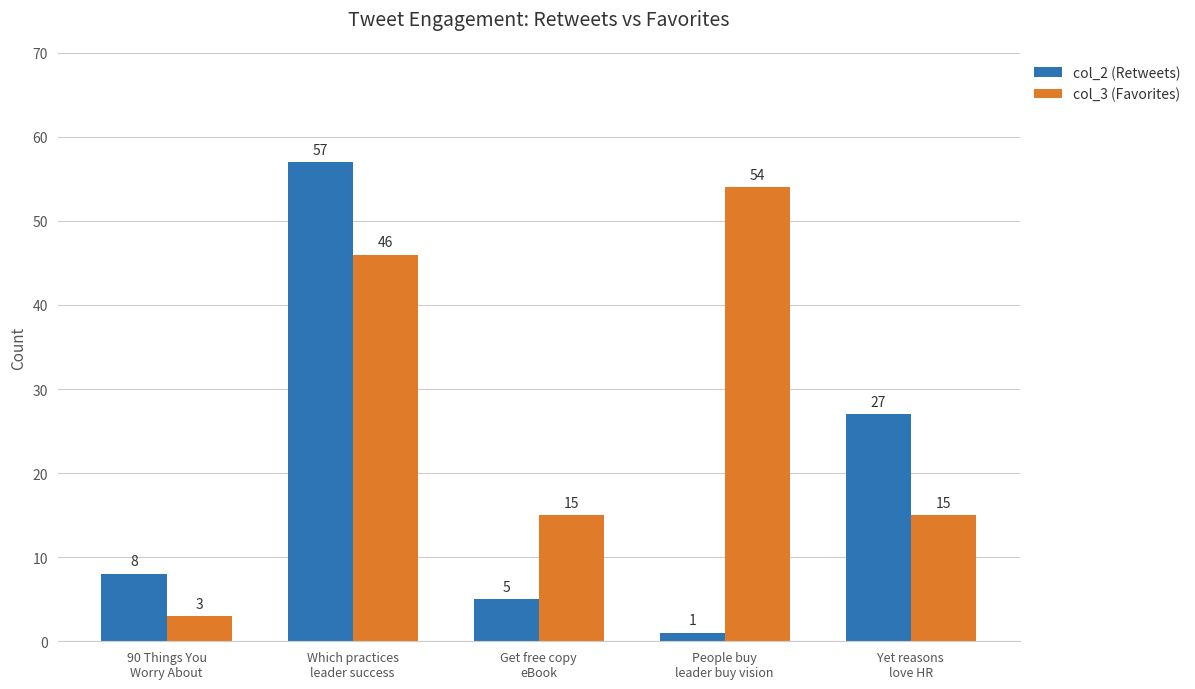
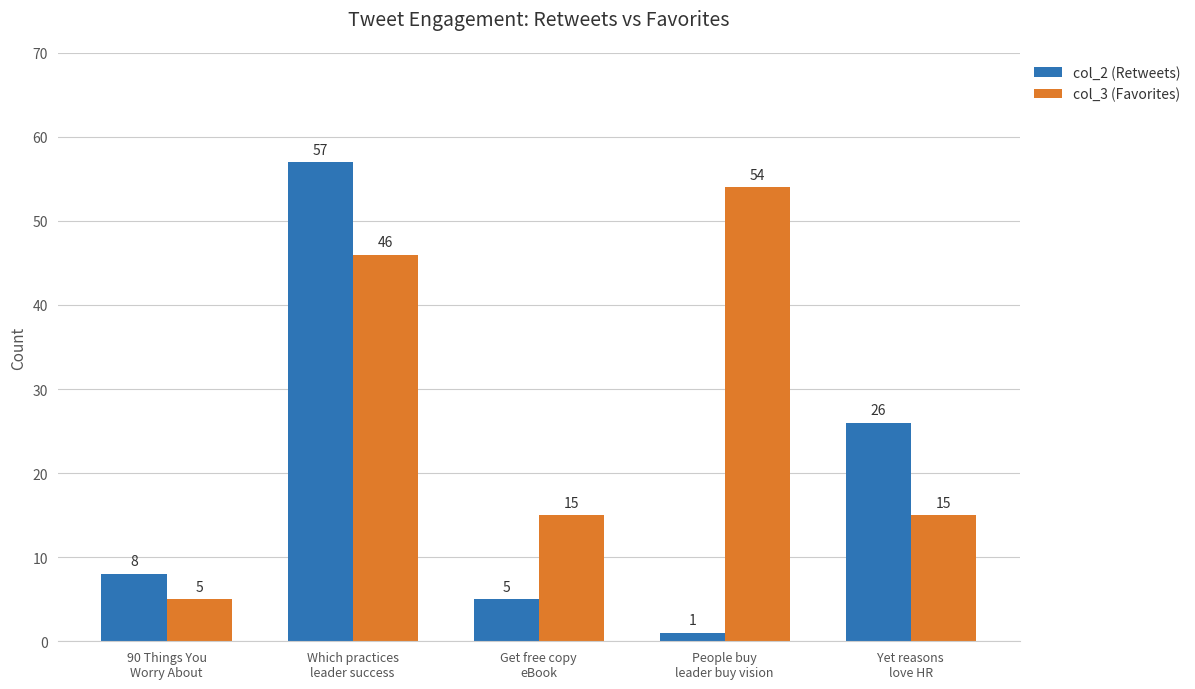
col_3 (Favorites), 90 Things You Worry About: 3 -> 5
col_2 (Retweets), Yet reasons love HR: 27 -> 26
